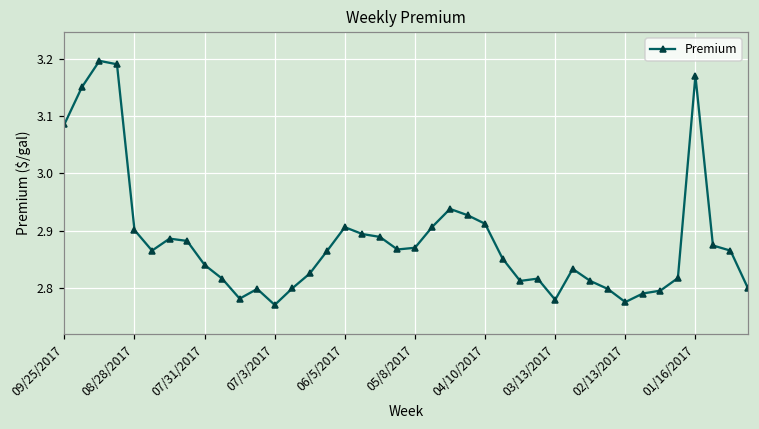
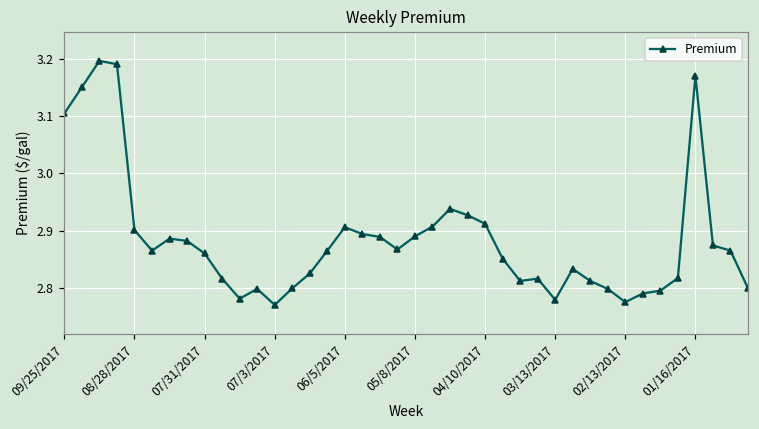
09/25/2017: 3.09 -> 3.11
07/31/2017: 2.84 -> 2.86
05/8/2017: 2.87 -> 2.89
